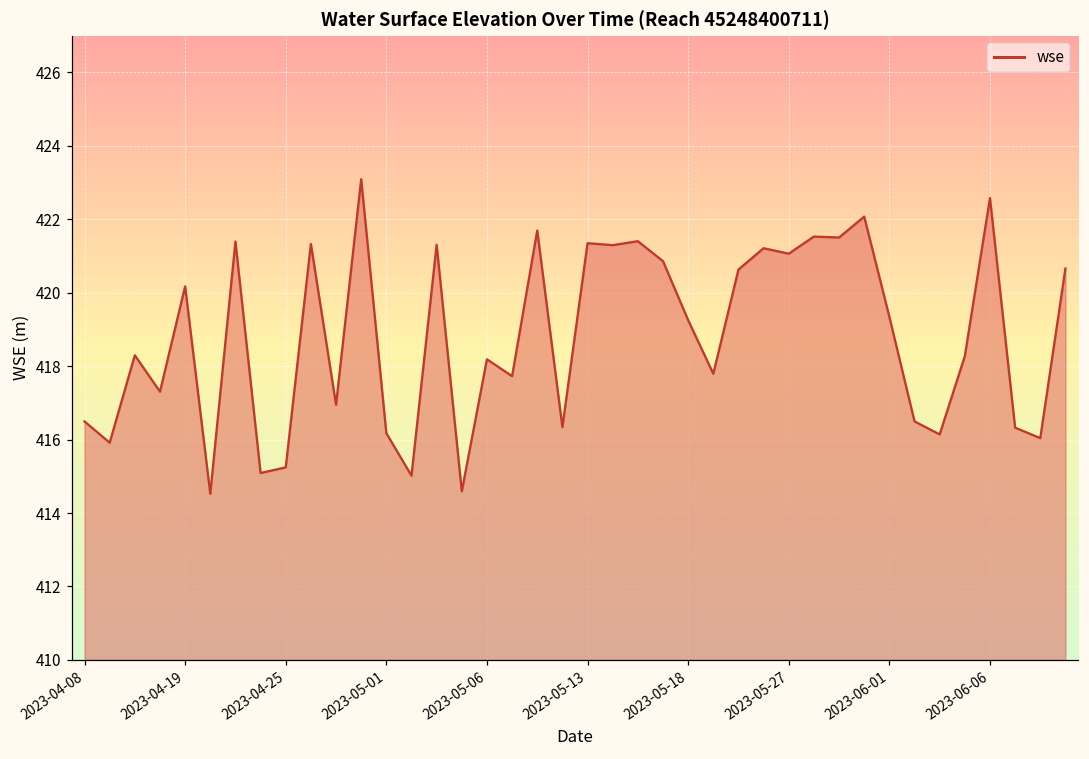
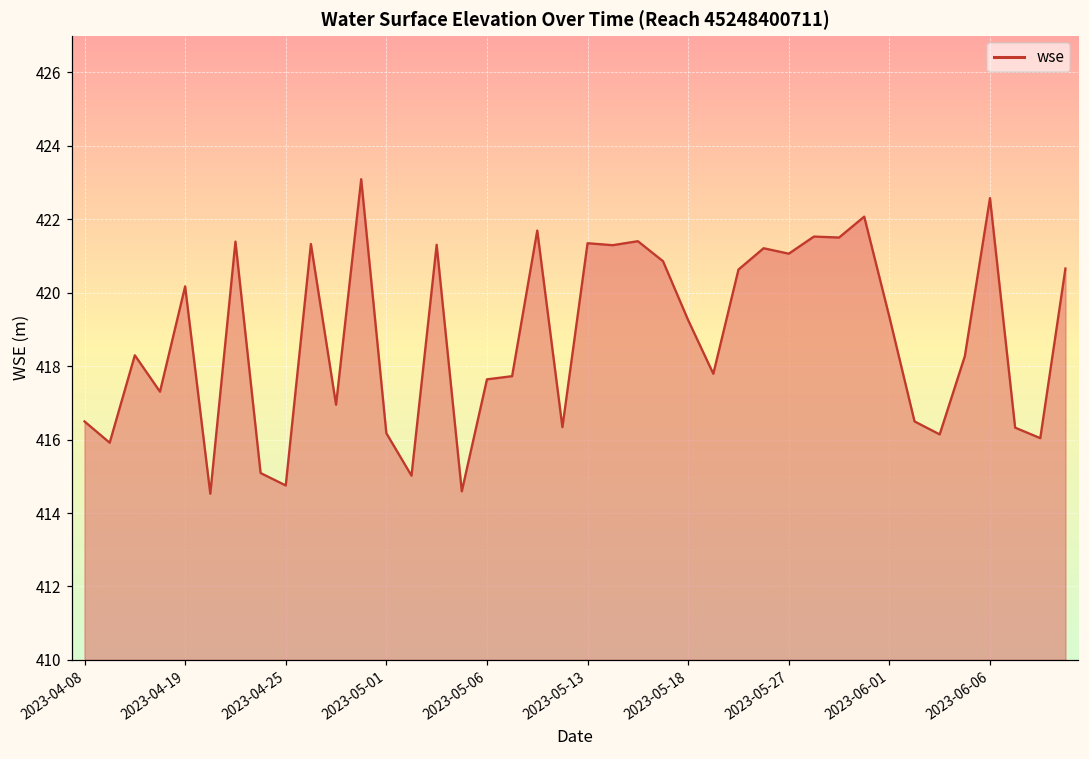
2023-04-25: 415.2 -> 414.8
2023-05-06: 418.2 -> 417.6
